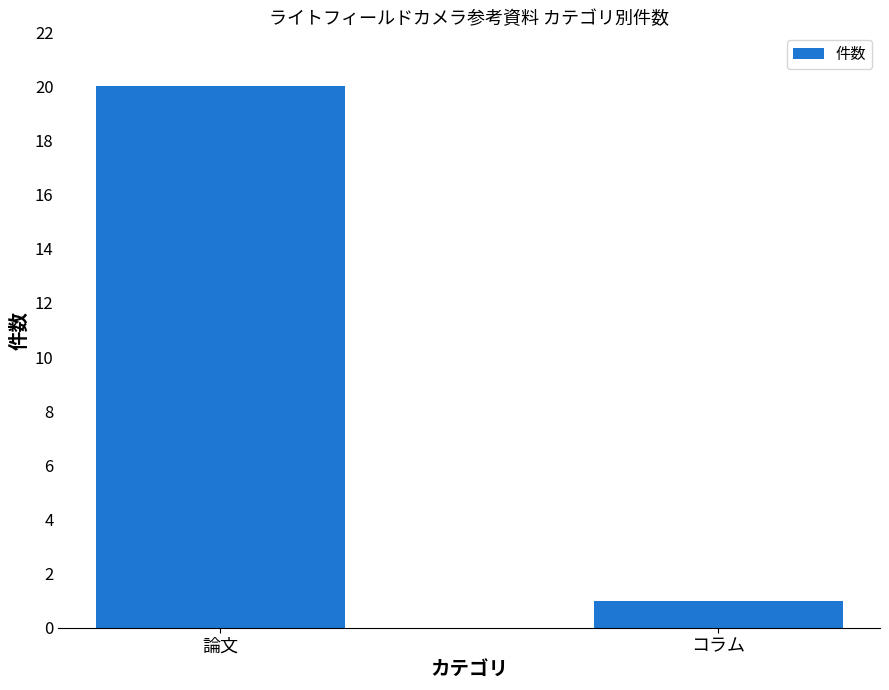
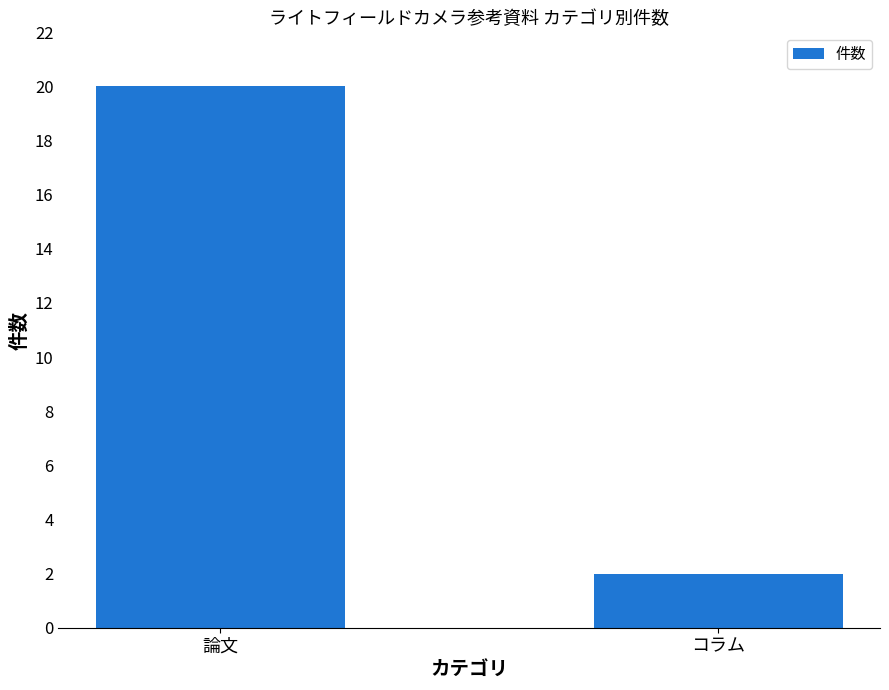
コラム: 1 -> 2
